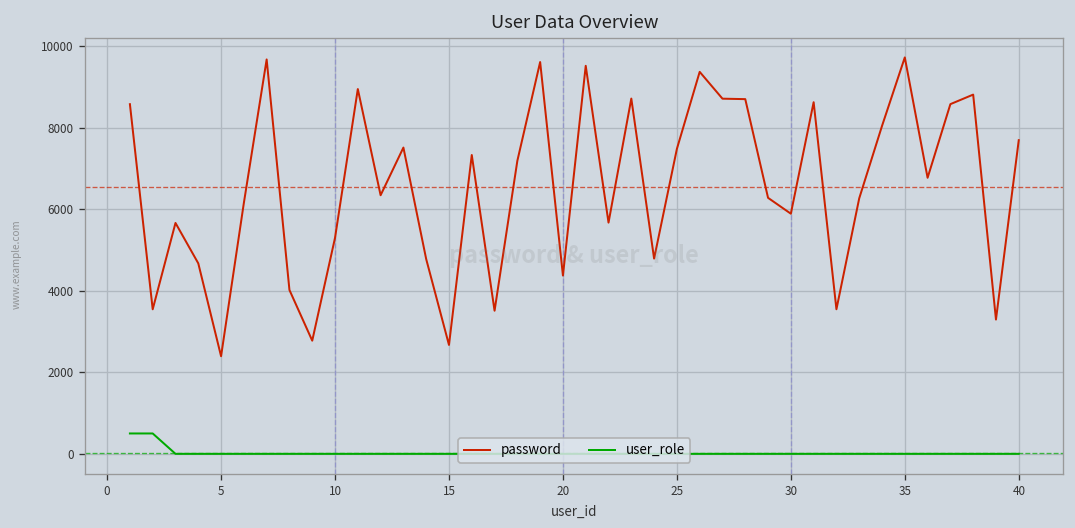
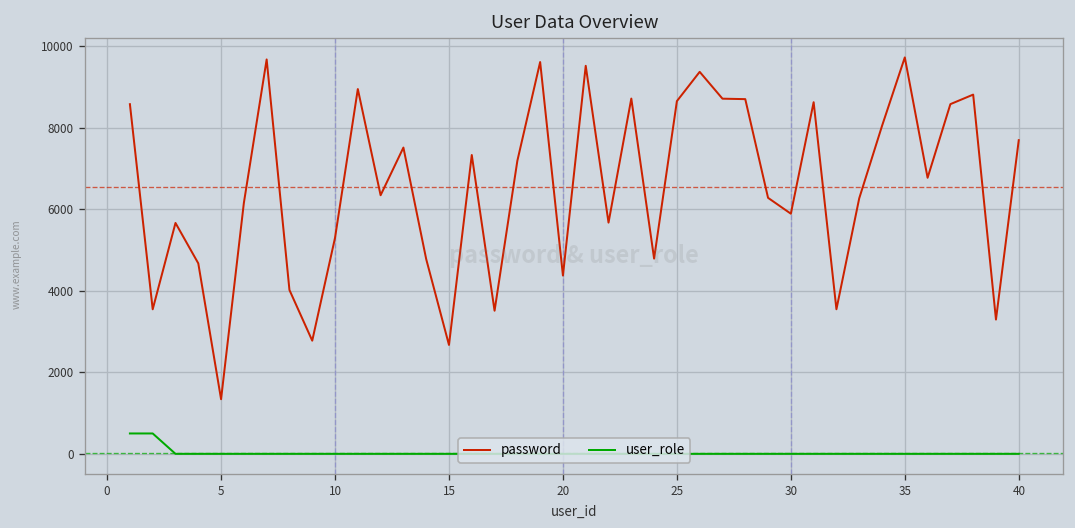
password, 5: 2400 -> 1300
password, 25: 7500 -> 8700
